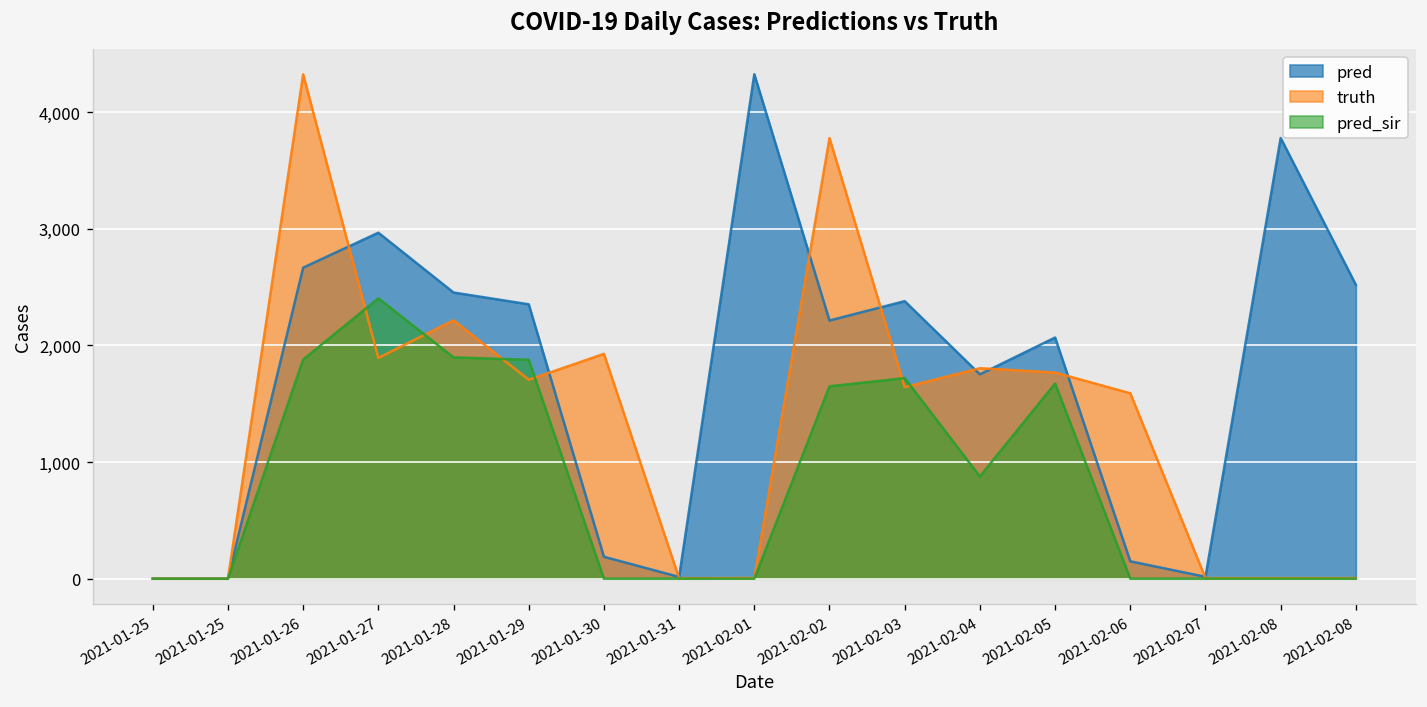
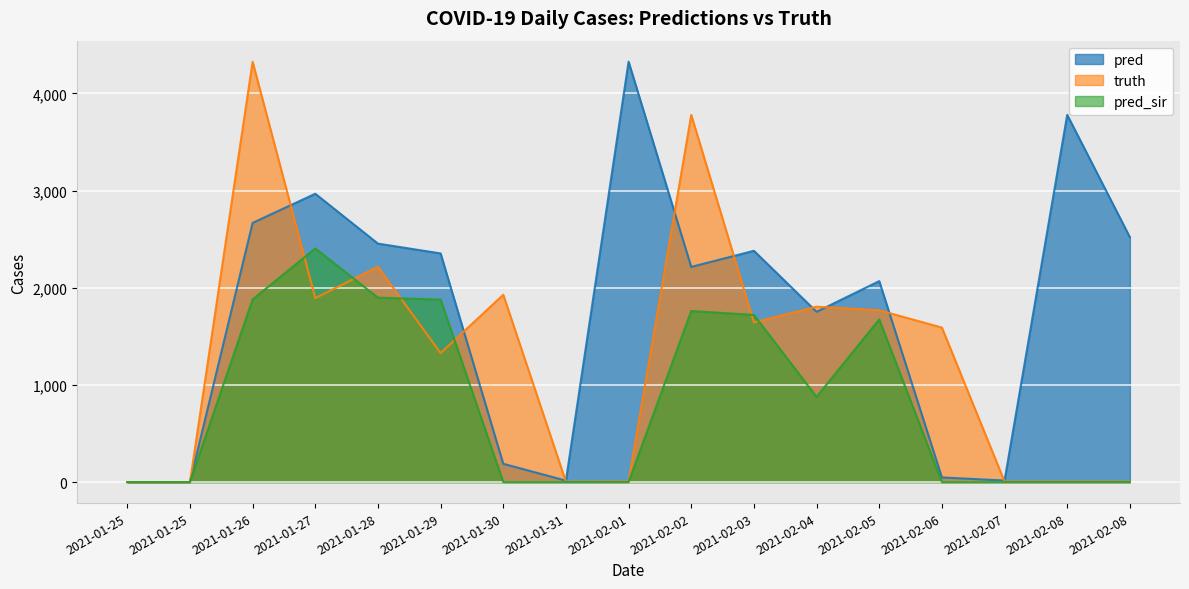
truth, 2021-01-29: 1,700 -> 1,300
pred_sir, 2021-02-02: 1,700 -> 1,800
pred, 2021-02-06: 100 -> 0
